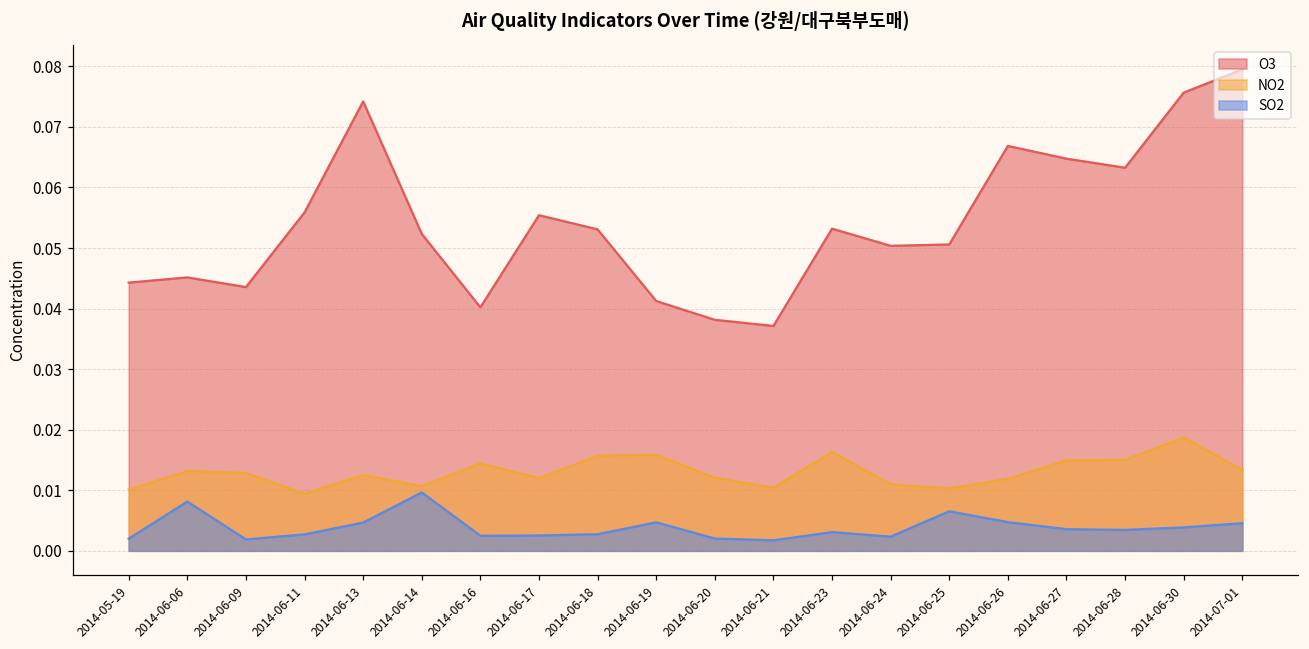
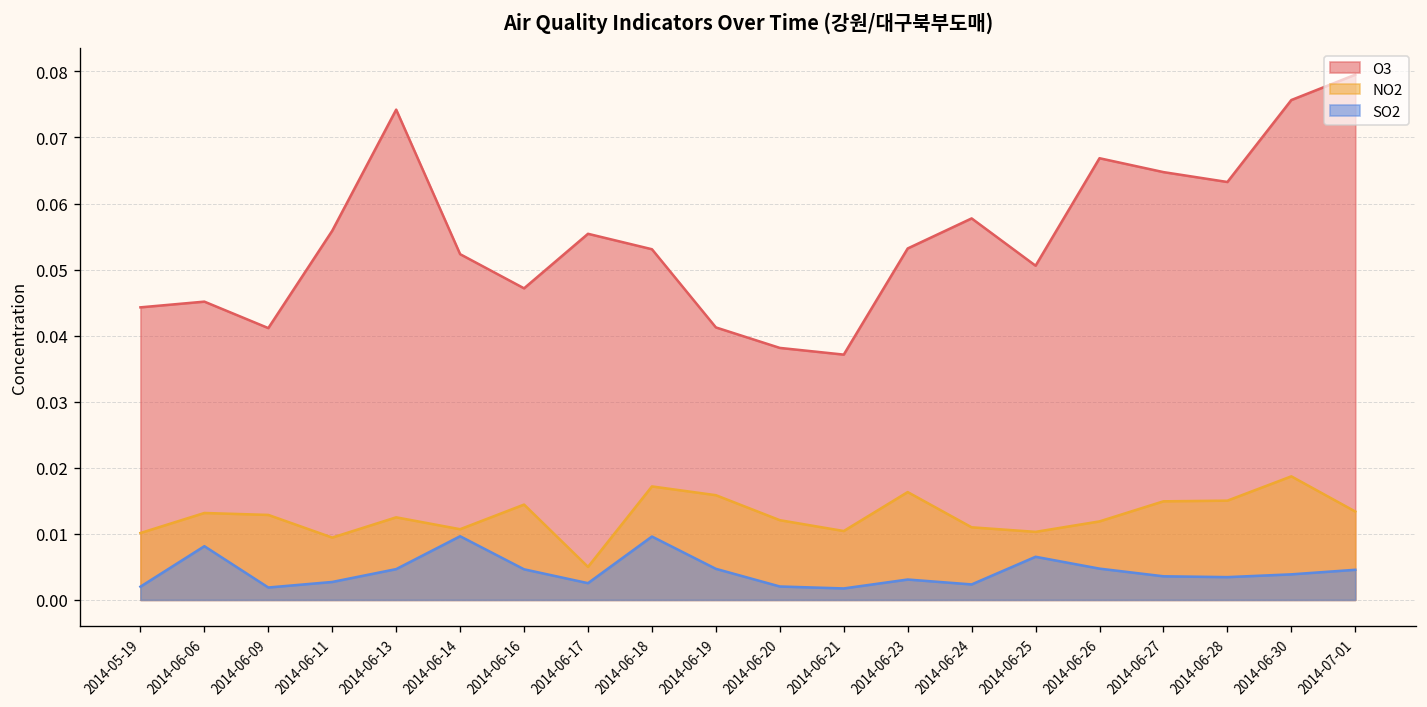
O3, 2014-06-09: 0.044 -> 0.041
O3, 2014-06-16: 0.040 -> 0.047
SO2, 2014-06-16: 0.002 -> 0.005
NO2, 2014-06-17: 0.012 -> 0.005
NO2, 2014-06-18: 0.016 -> 0.017
SO2, 2014-06-18: 0.003 -> 0.010
O3, 2014-06-24: 0.050 -> 0.058
